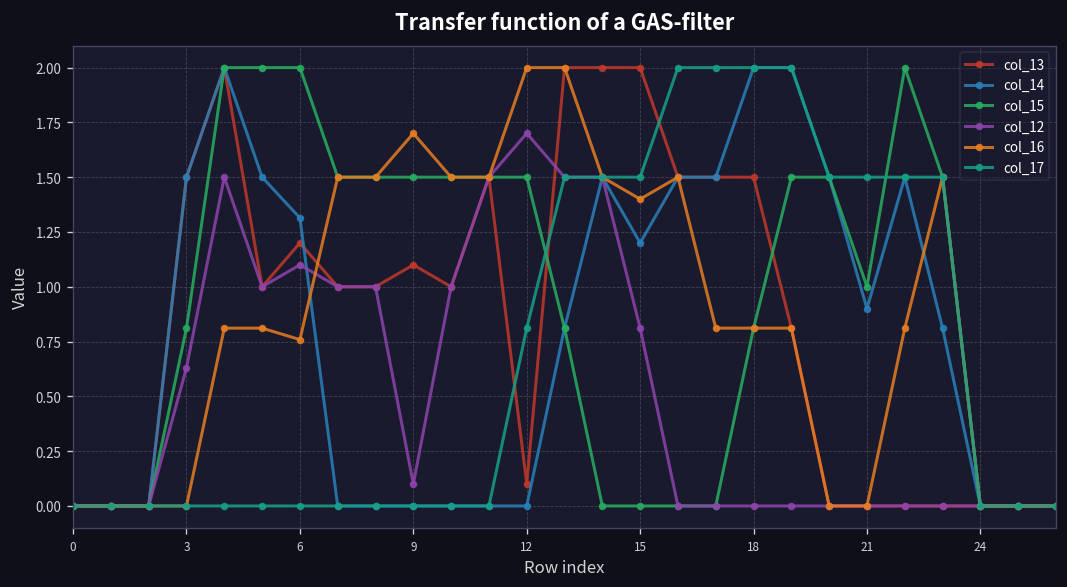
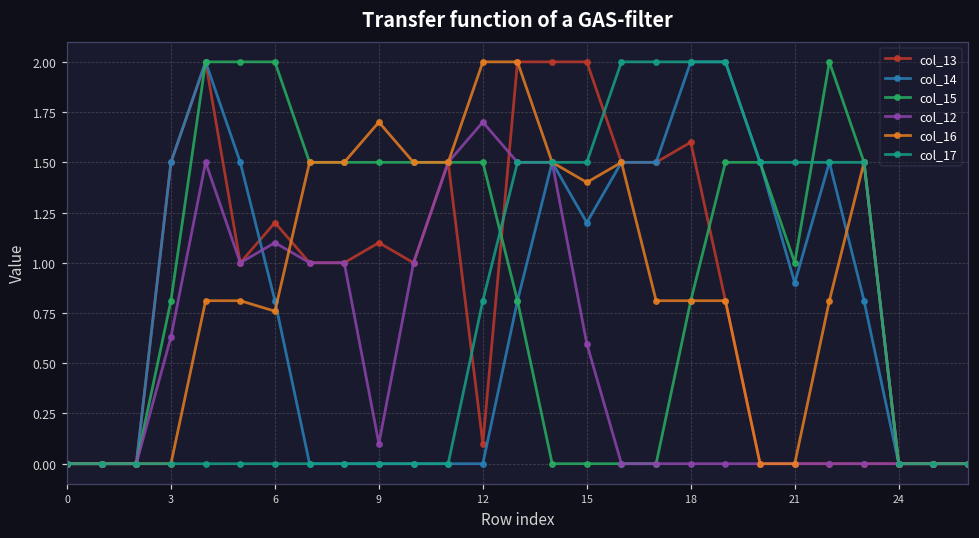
col_14, 6: 1.31 -> 0.81
col_12, 15: 0.81 -> 0.60
col_13, 18: 1.5 -> 1.6
